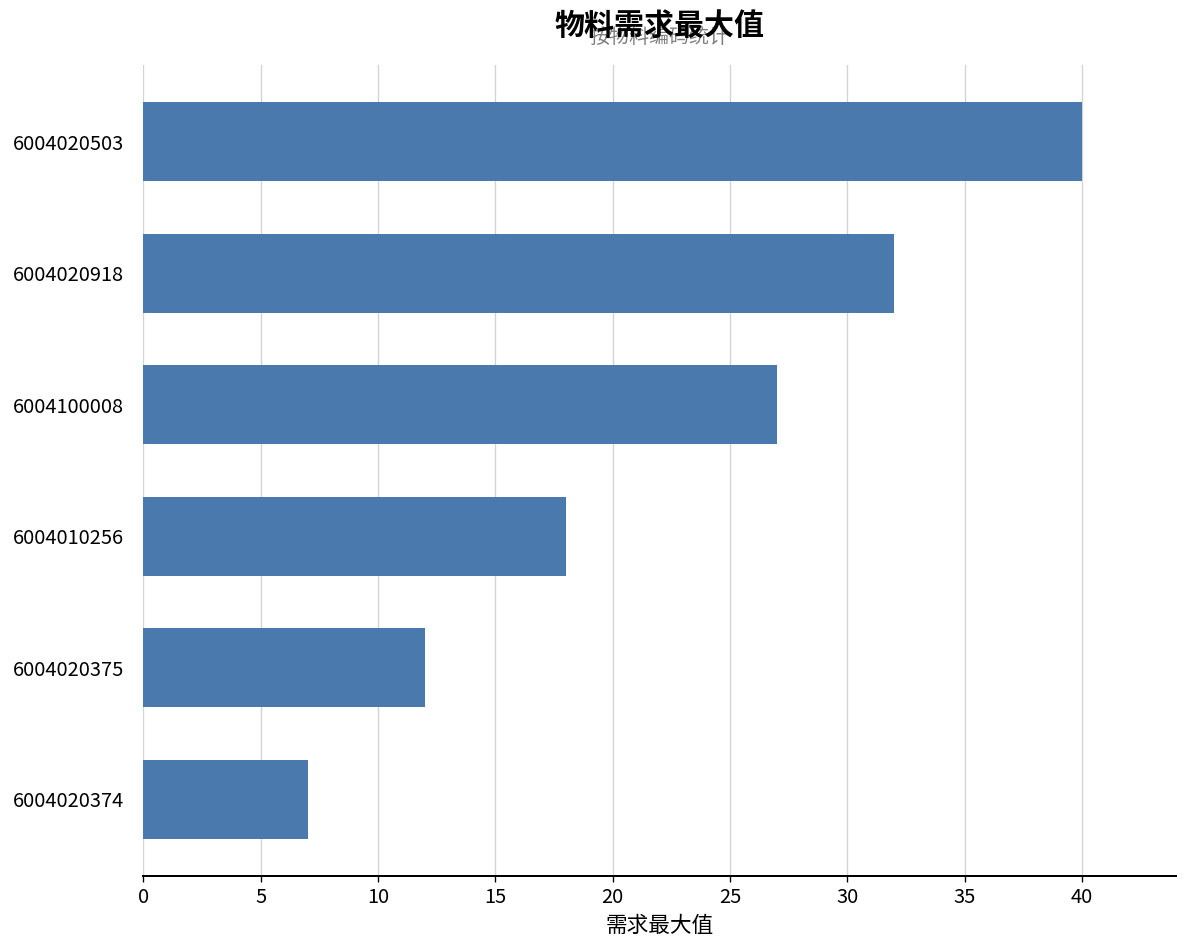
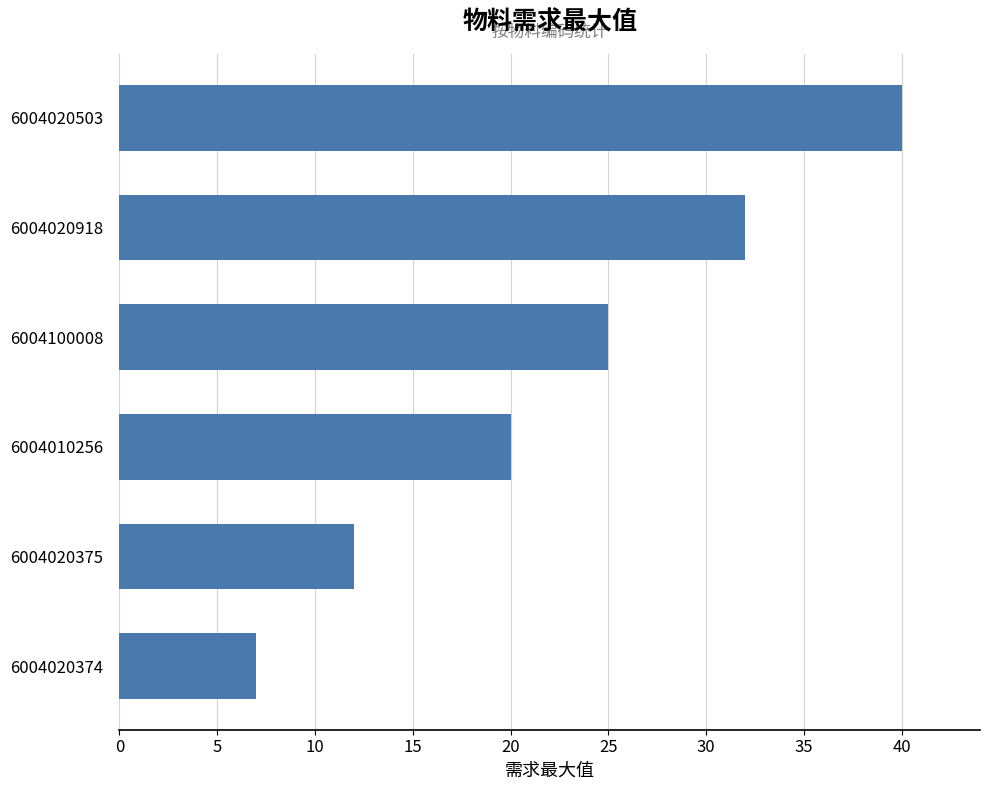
6004100008: 27 -> 25
6004010256: 18 -> 20
